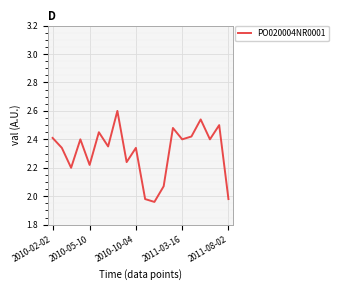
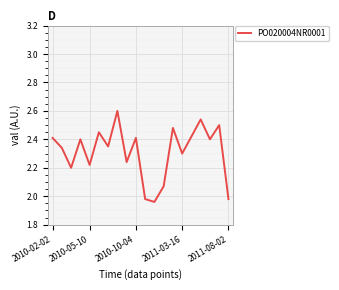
2010-10-04: 2.34 -> 2.41
2011-03-16: 2.4 -> 2.3
